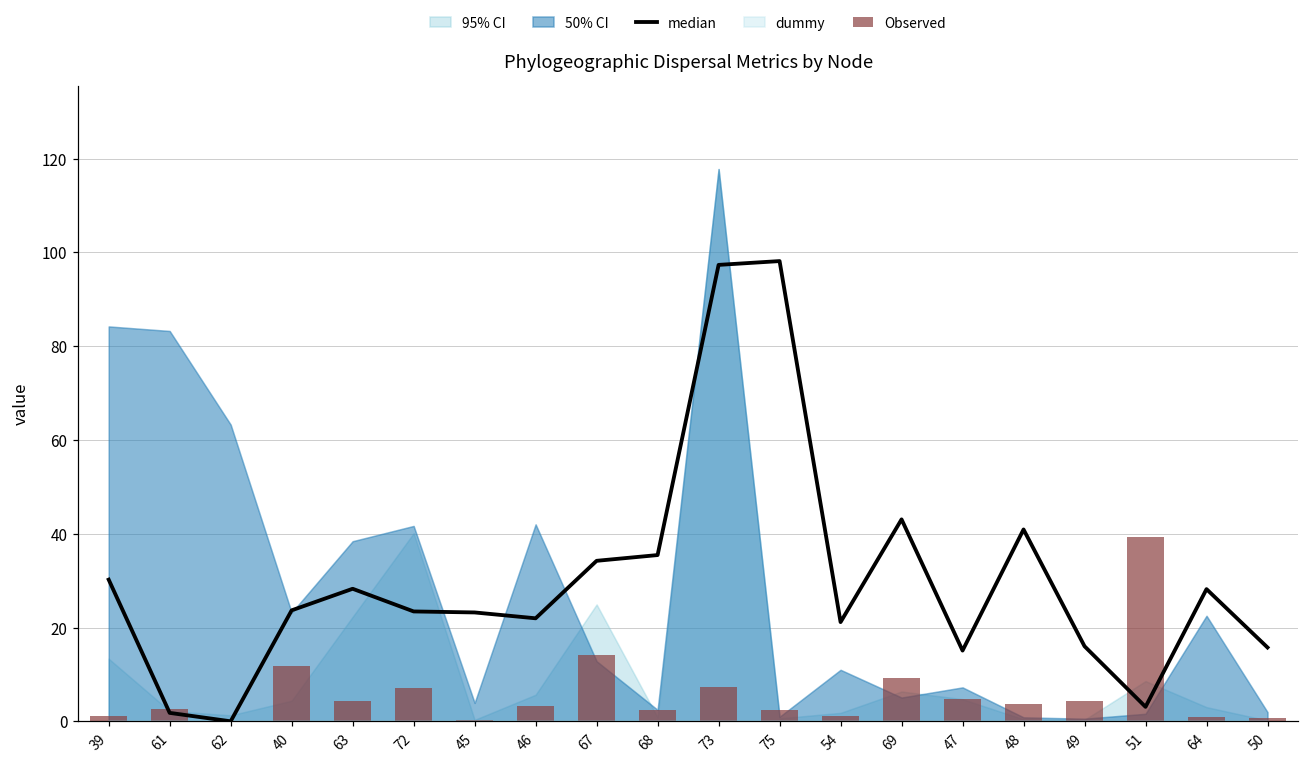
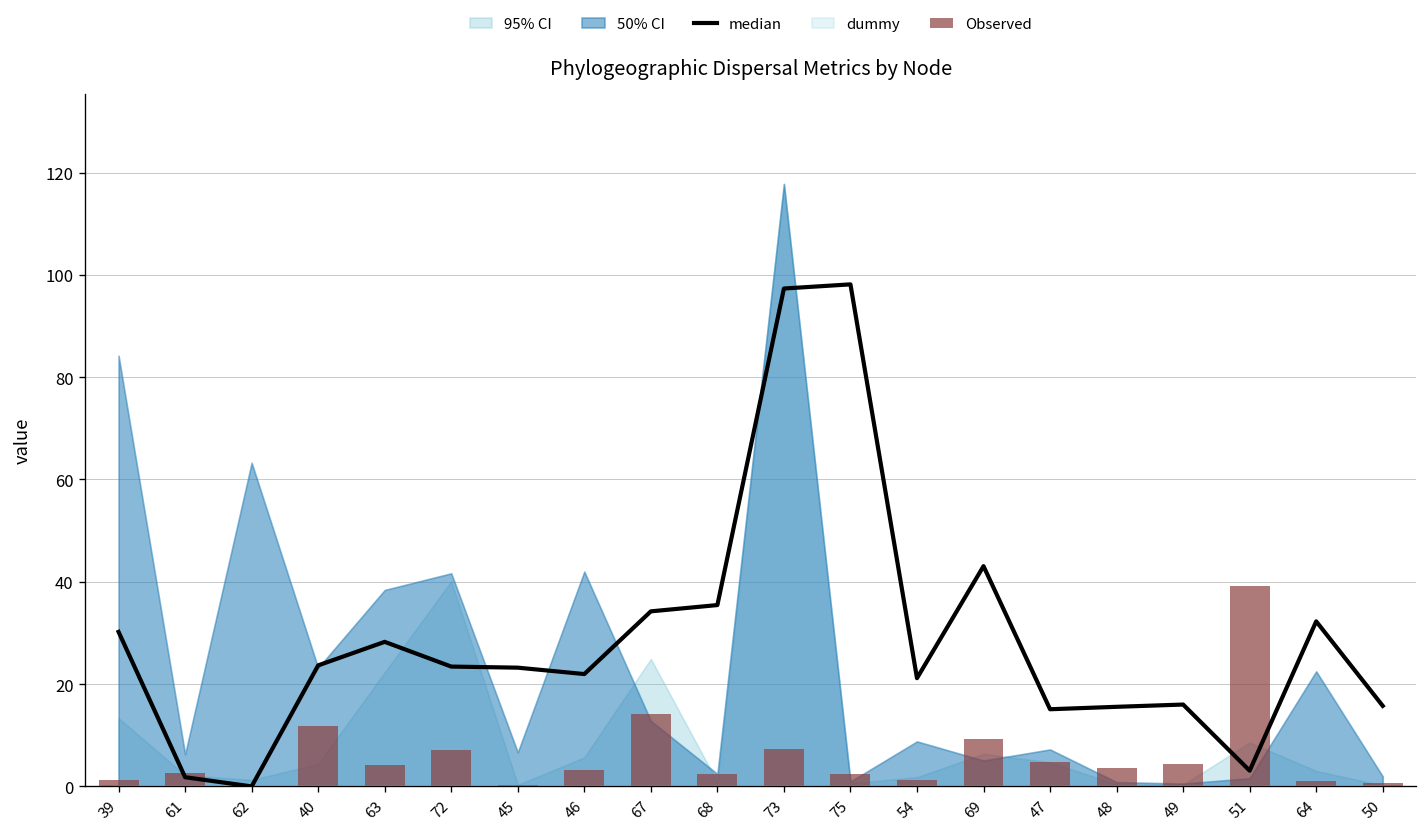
50% CI, 61: 83 -> 6
50% CI, 45: 4 -> 7
50% CI, 54: 11 -> 9
median, 48: 41 -> 16
median, 64: 28 -> 32
